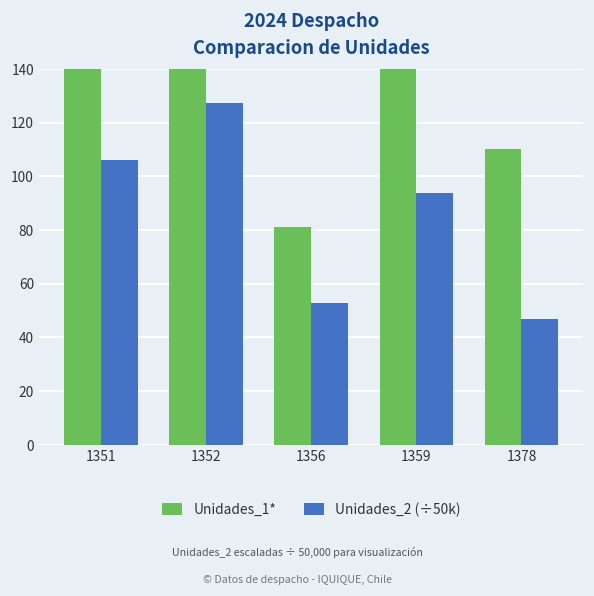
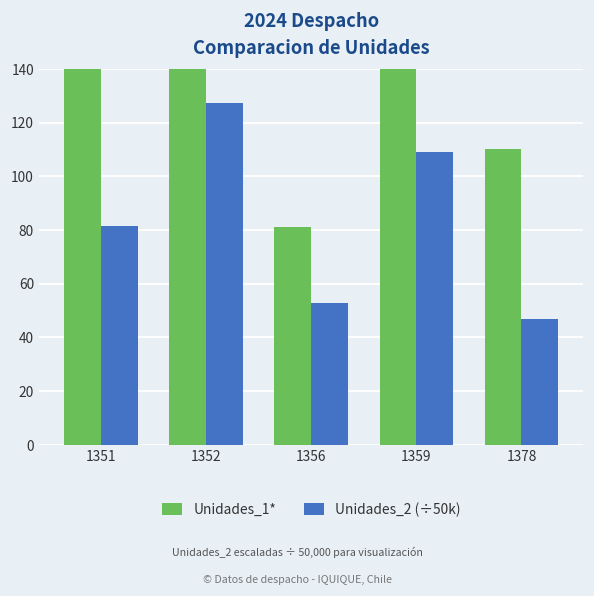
Unidades_2 (÷50k), 1351: 106 -> 82
Unidades_2 (÷50k), 1359: 94 -> 109
